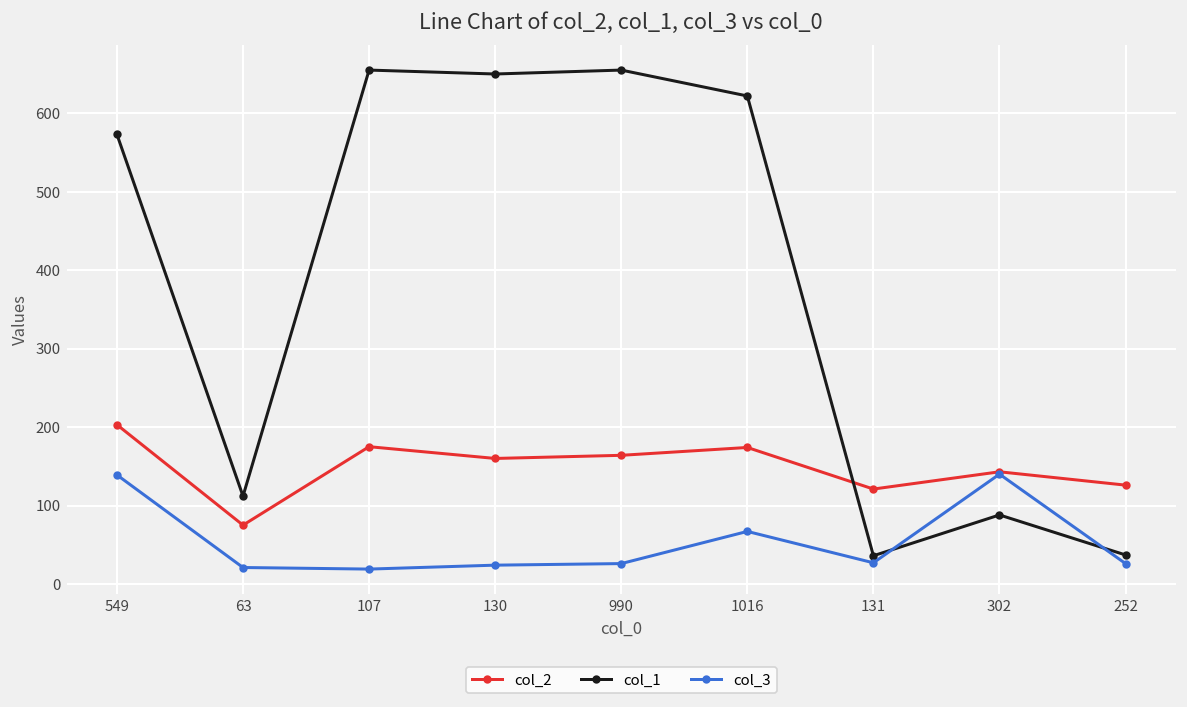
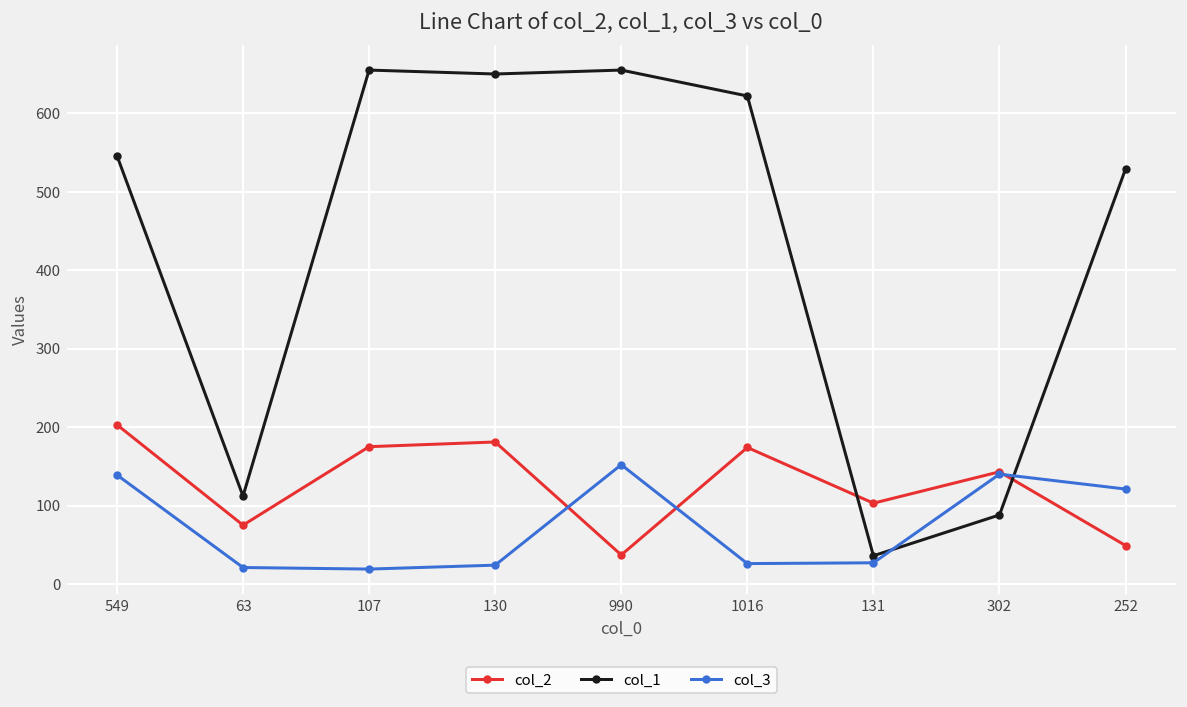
col_1, 549: 570 -> 550
col_2, 130: 160 -> 180
col_2, 990: 160 -> 40
col_3, 990: 30 -> 150
col_3, 1016: 70 -> 30
col_2, 131: 120 -> 100
col_2, 252: 130 -> 50
col_1, 252: 40 -> 530
col_3, 252: 30 -> 120
